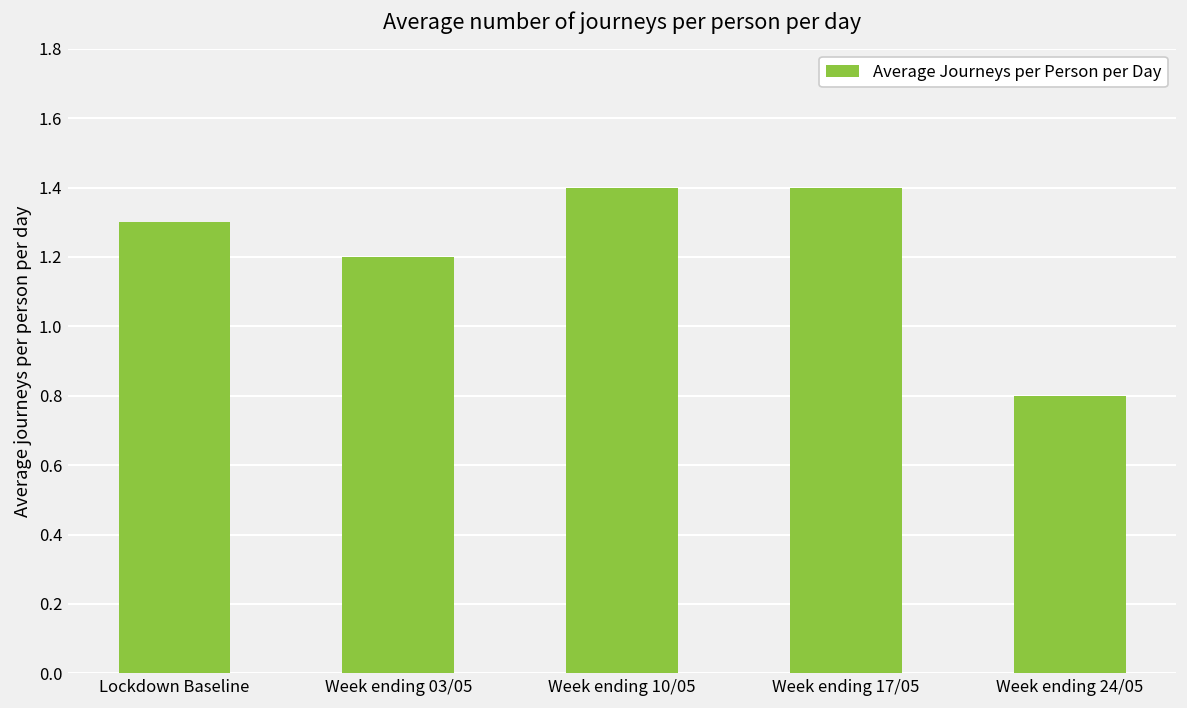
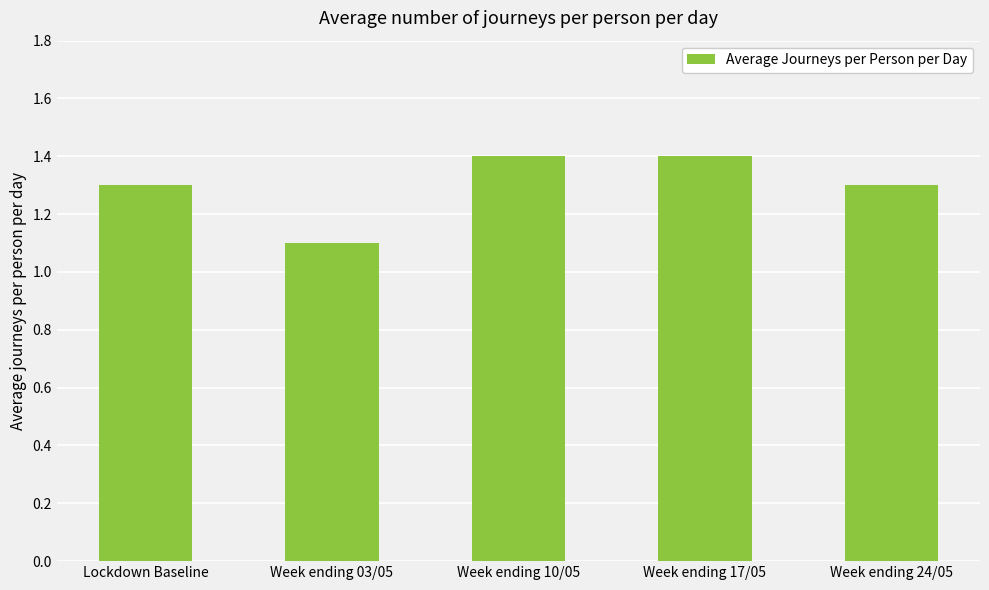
Week ending 03/05: 1.2 -> 1.1
Week ending 24/05: 0.8 -> 1.3
